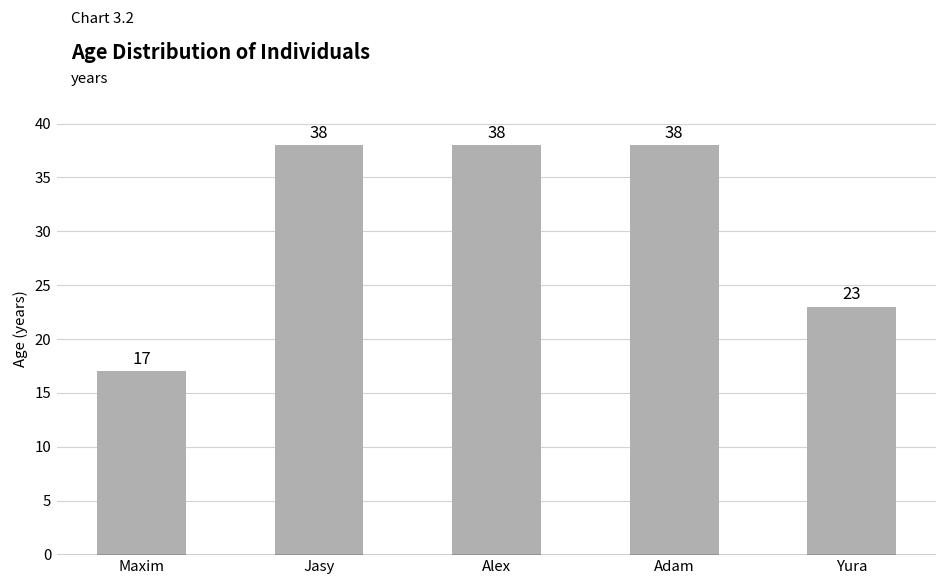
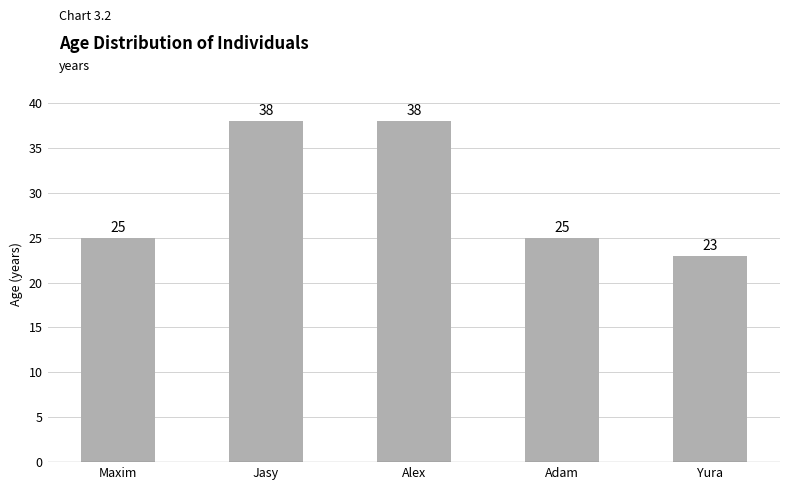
Maxim: 17 -> 25
Adam: 38 -> 25
